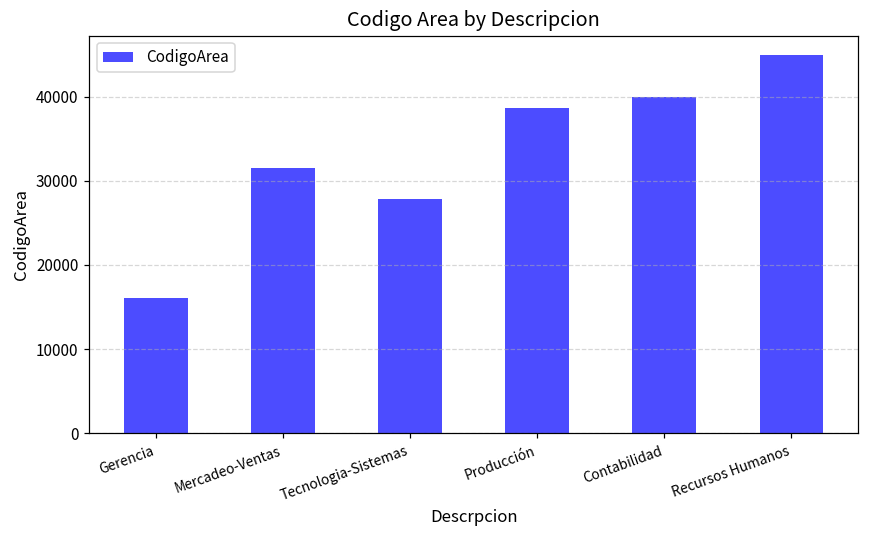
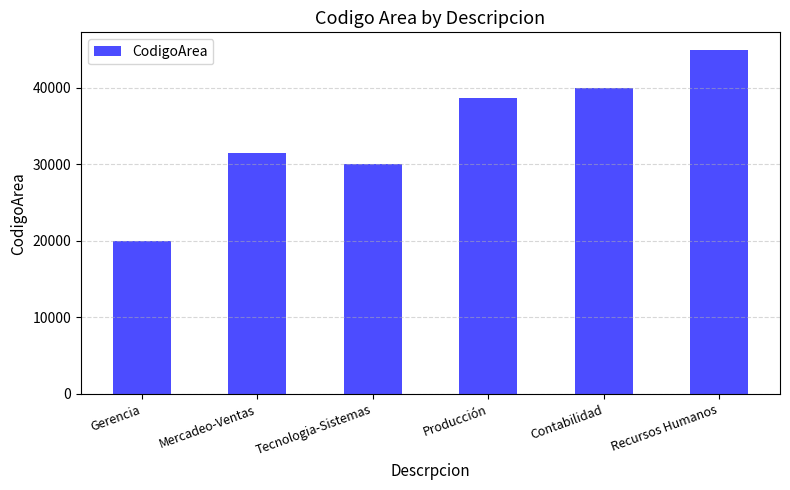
Gerencia: 16000 -> 20000
Tecnologia-Sistemas: 28000 -> 30000
